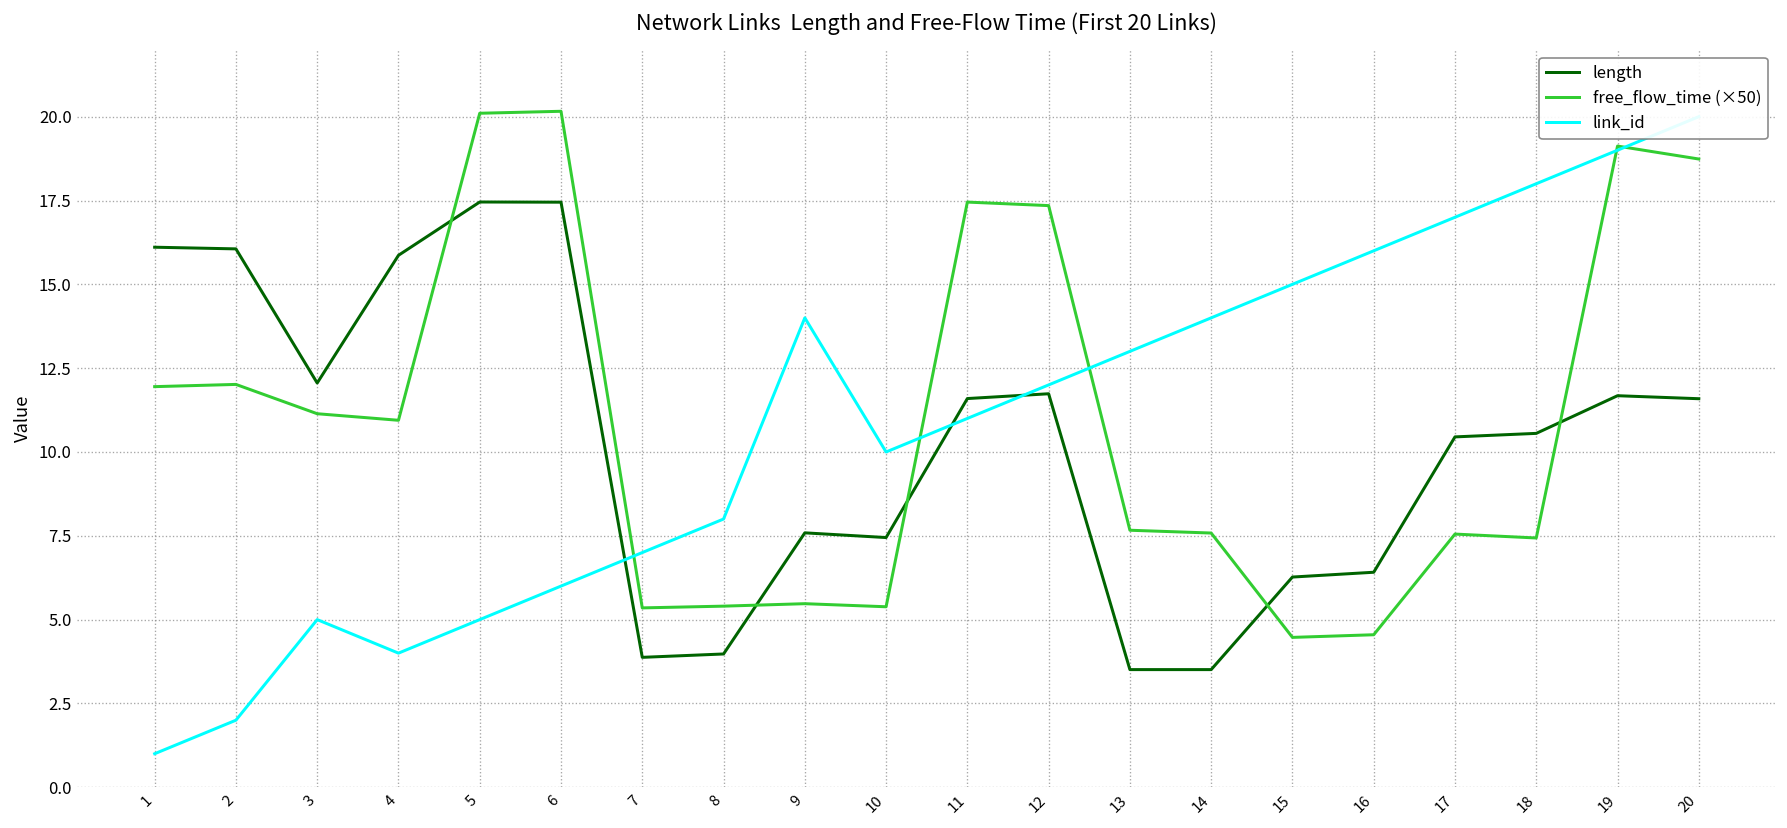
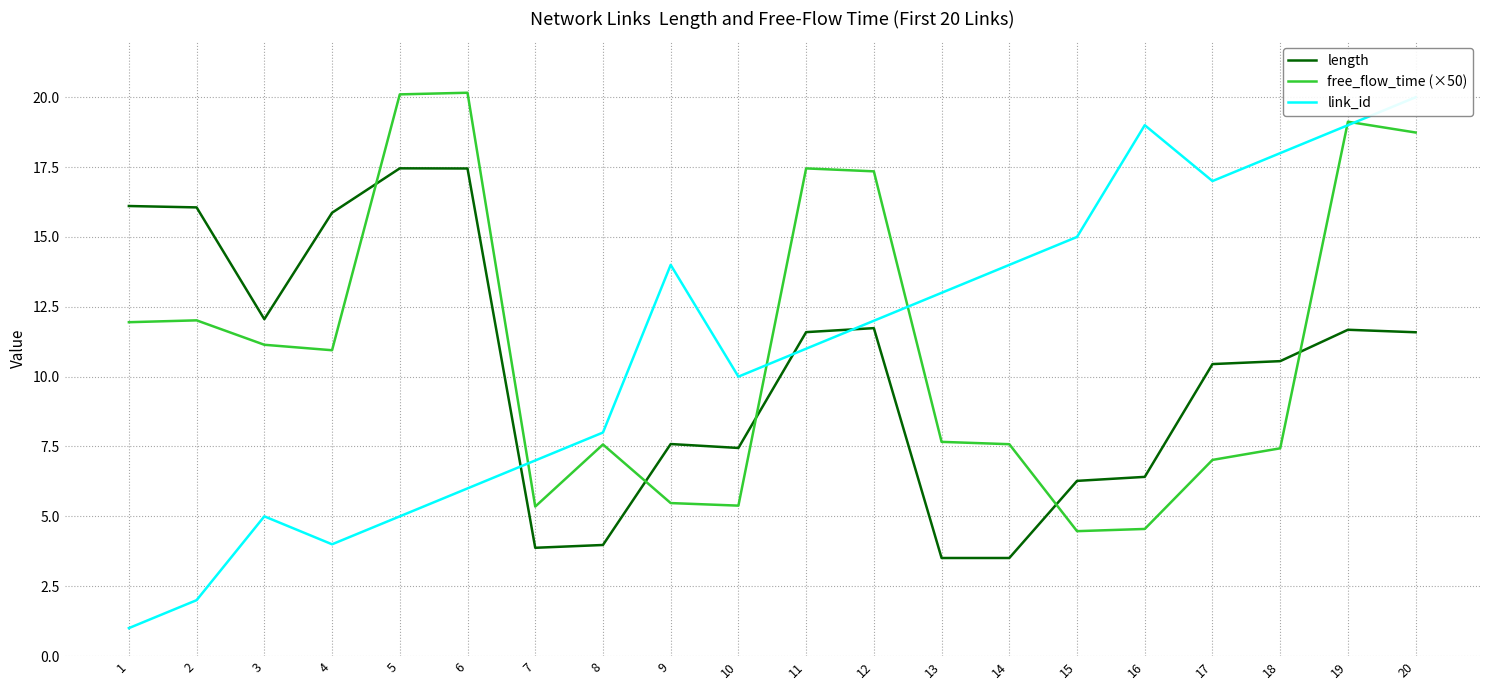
free_flow_time (×50), 8: 5.4 -> 7.6
link_id, 16: 16 -> 19
free_flow_time (×50), 17: 7.6 -> 7.0
